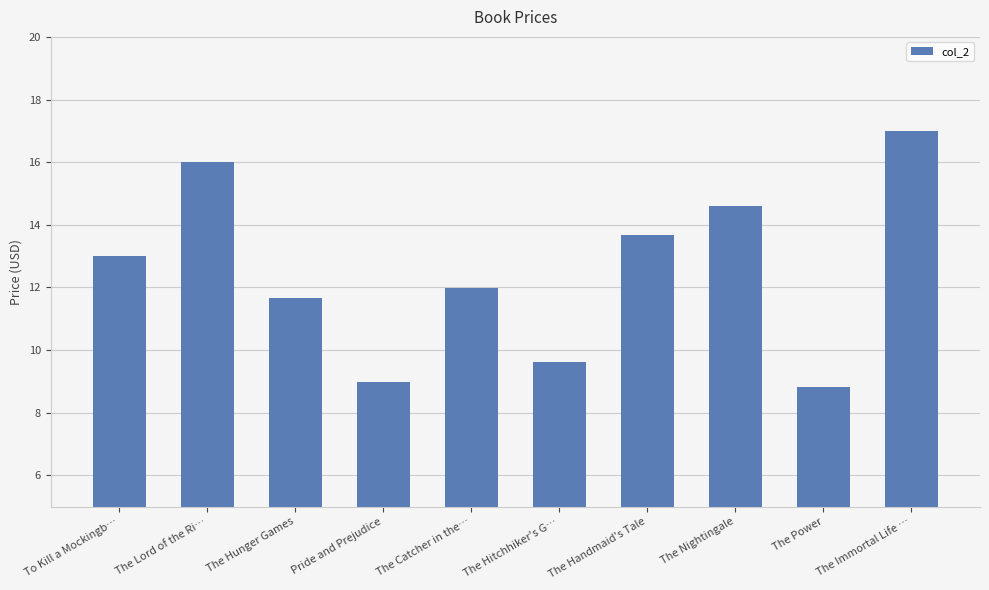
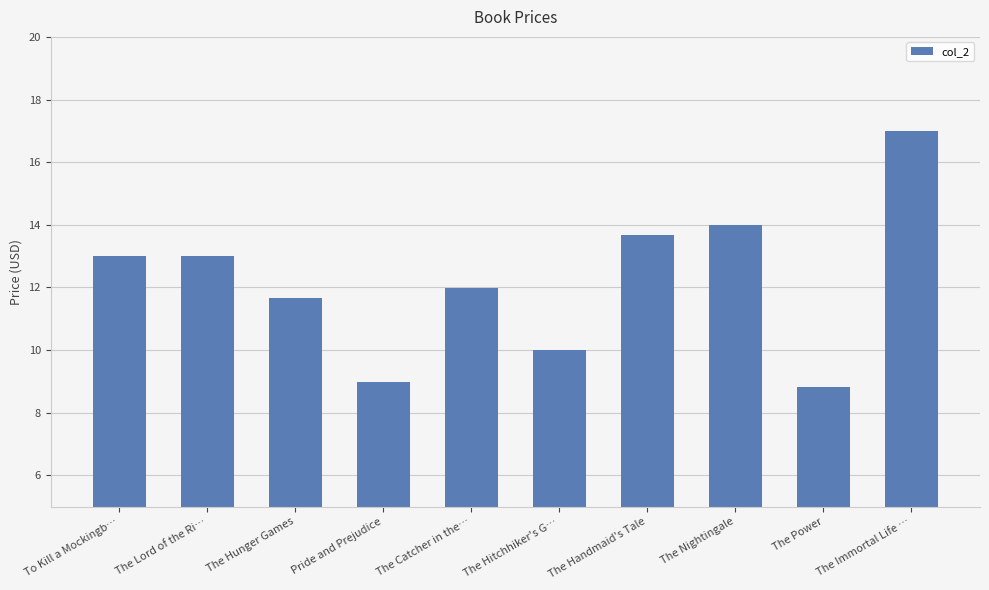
The Lord of the Ri…: 16.0 -> 13.0
The Hitchhiker's G…: 9.6 -> 10.0
The Nightingale: 14.6 -> 14.0
